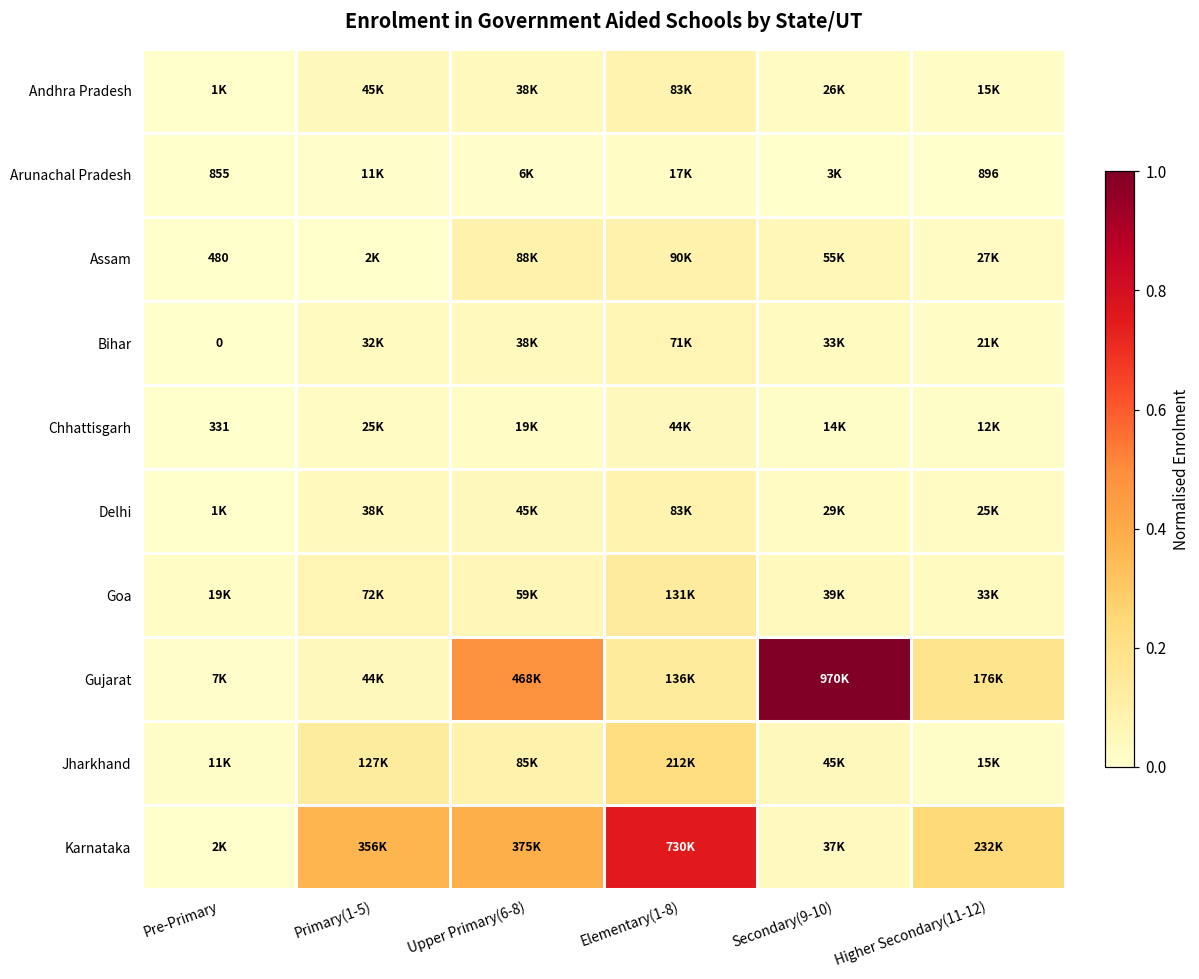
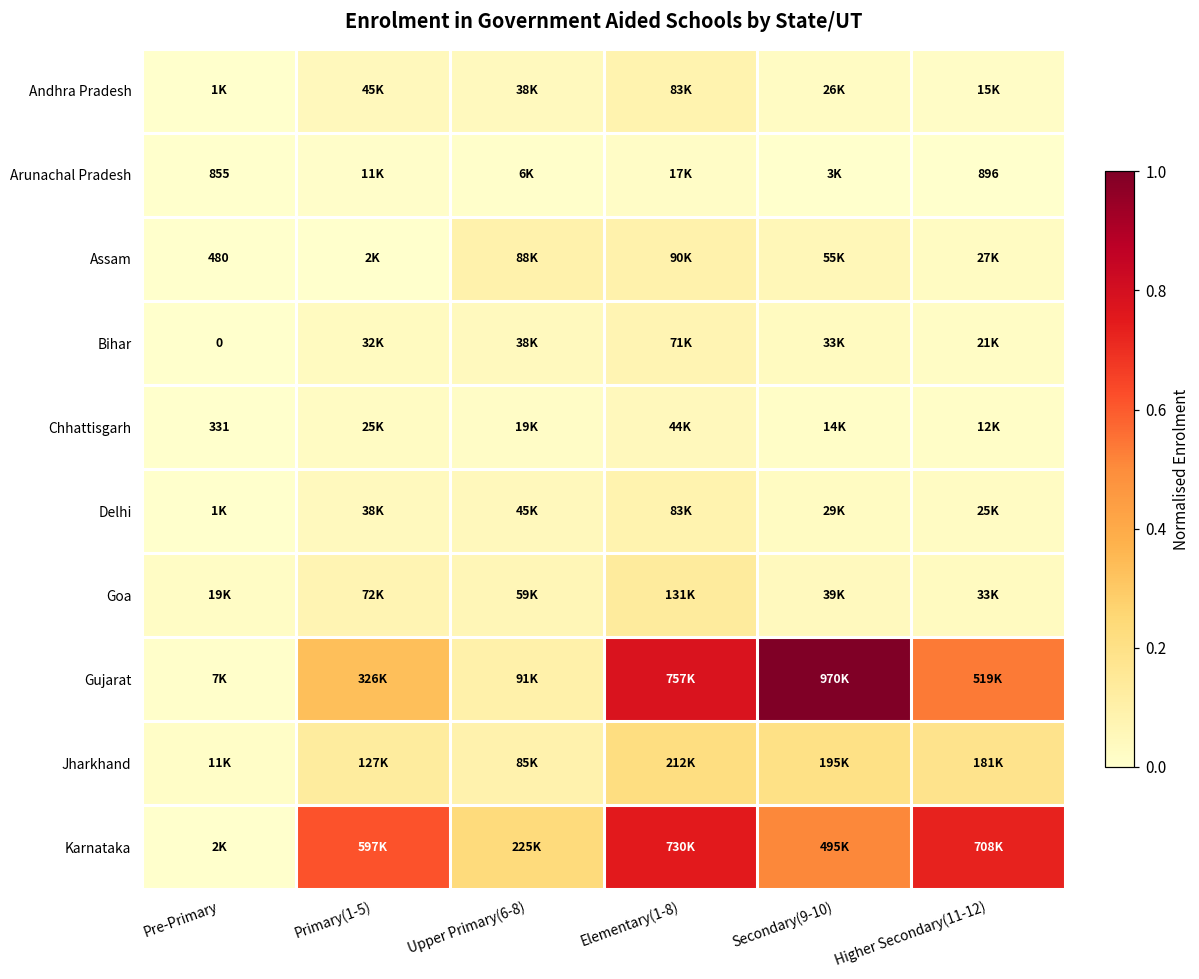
Gujarat, Primary(1-5): 44K -> 326K
Gujarat, Upper Primary(6-8): 468K -> 91K
Gujarat, Elementary(1-8): 136K -> 757K
Gujarat, Higher Secondary(11-12): 176K -> 519K
Jharkhand, Secondary(9-10): 45K -> 195K
Jharkhand, Higher Secondary(11-12): 15K -> 181K
Karnataka, Primary(1-5): 356K -> 597K
Karnataka, Upper Primary(6-8): 375K -> 225K
Karnataka, Secondary(9-10): 37K -> 495K
Karnataka, Higher Secondary(11-12): 232K -> 708K
